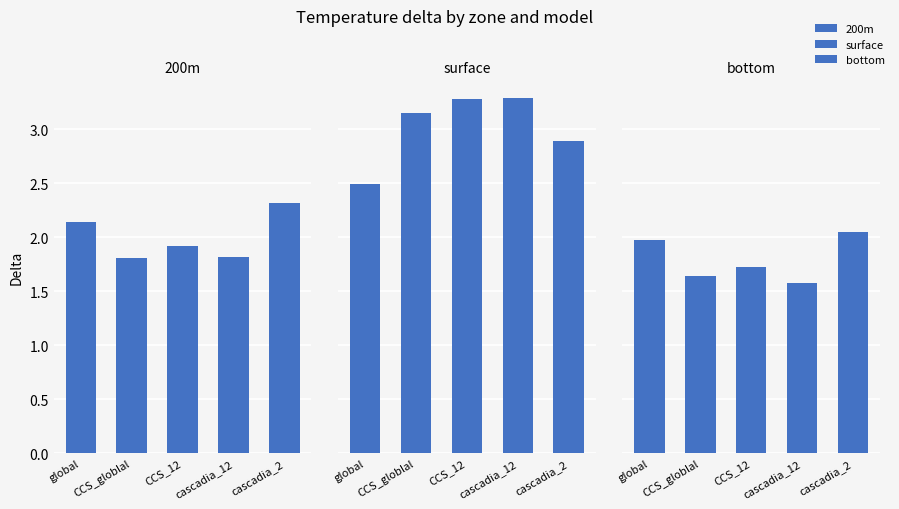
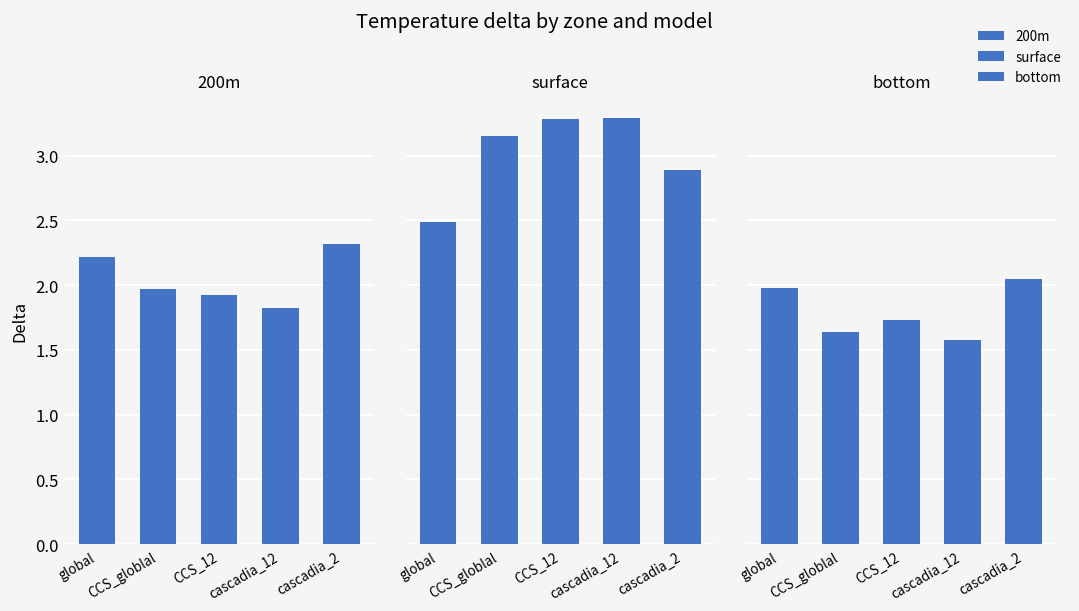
200m, global: 2.14 -> 2.22
200m, CCS_globlal: 1.81 -> 1.97
